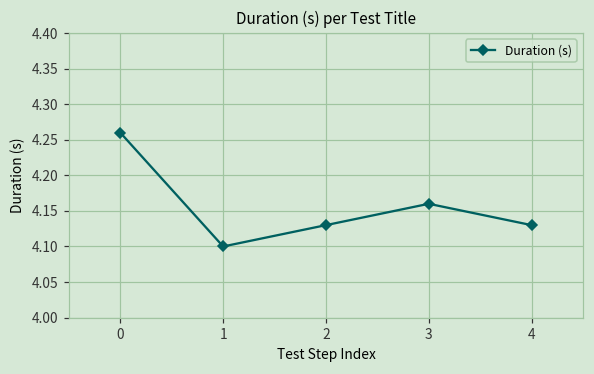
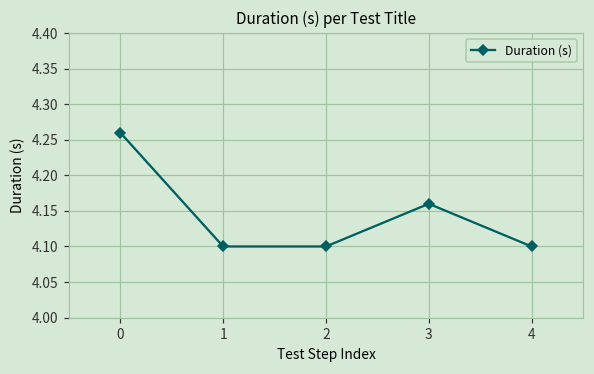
2: 4.13 -> 4.10
4: 4.13 -> 4.10
